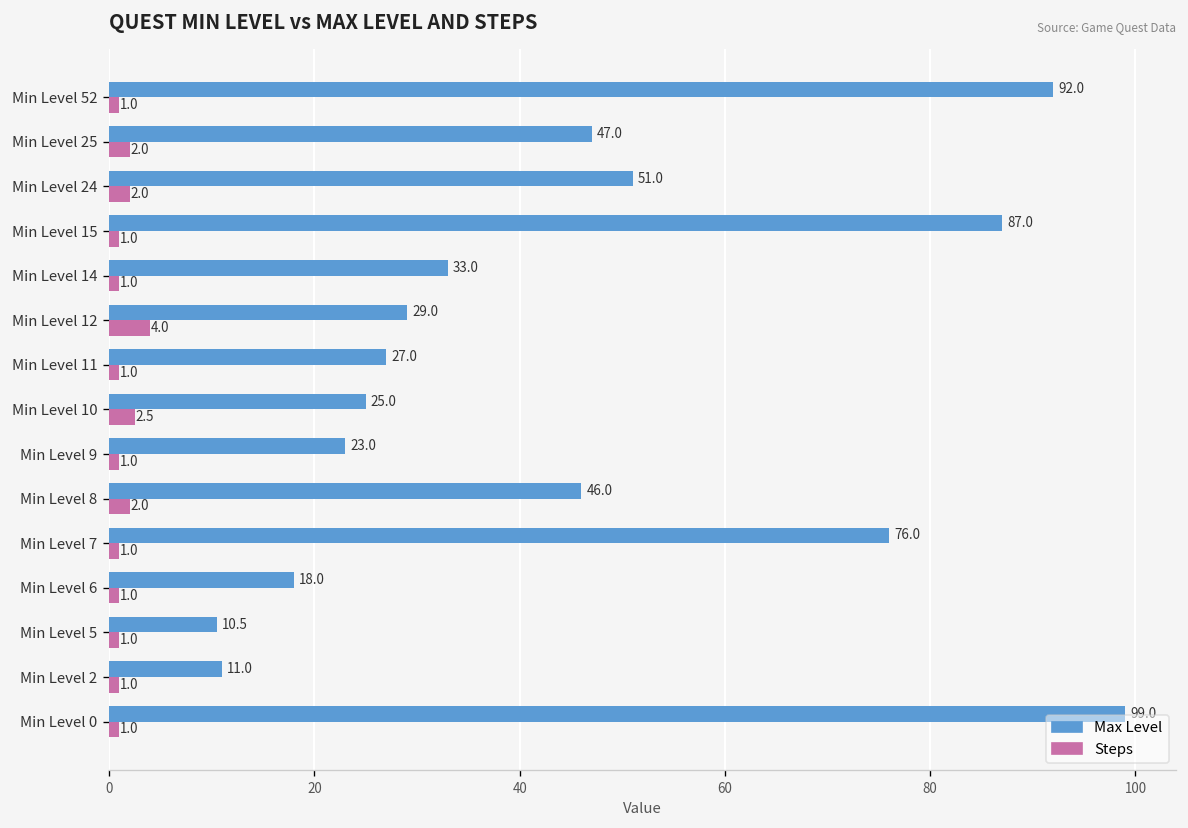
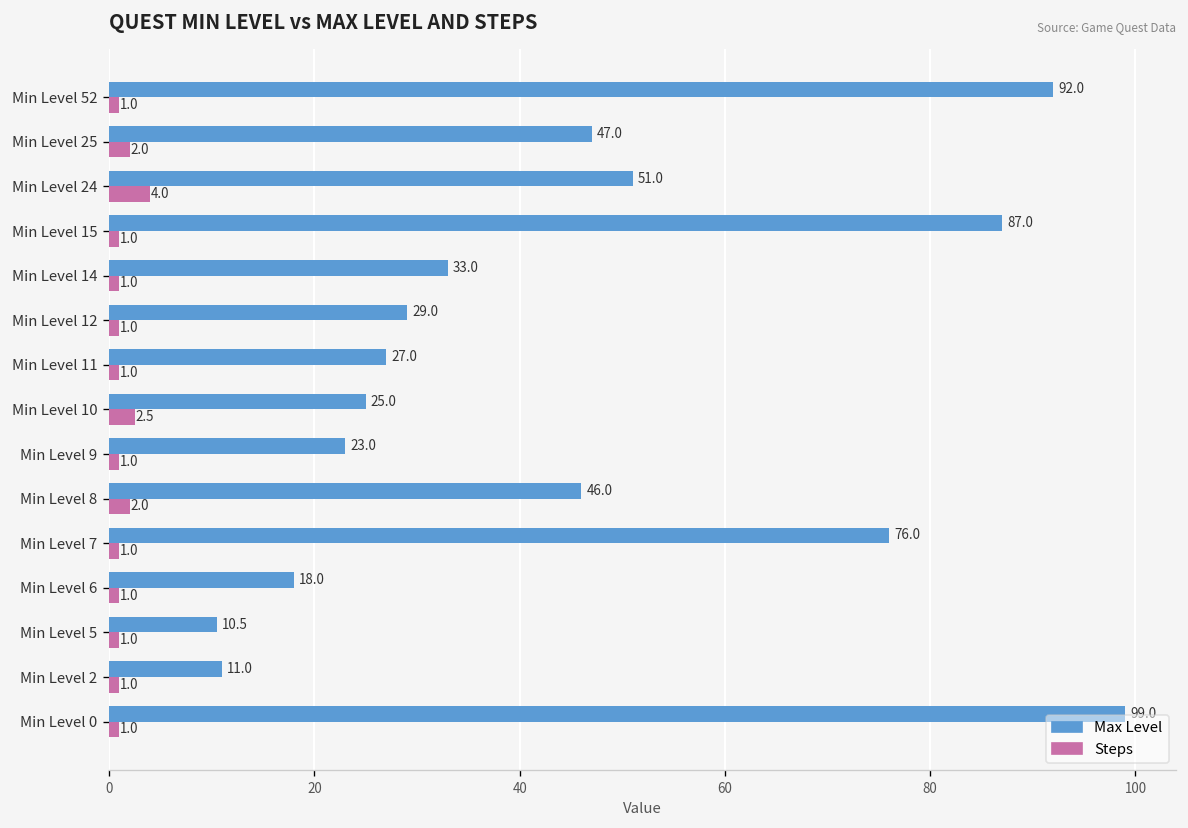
Steps, Min Level 24: 2.0 -> 4.0
Steps, Min Level 12: 4.0 -> 1.0
